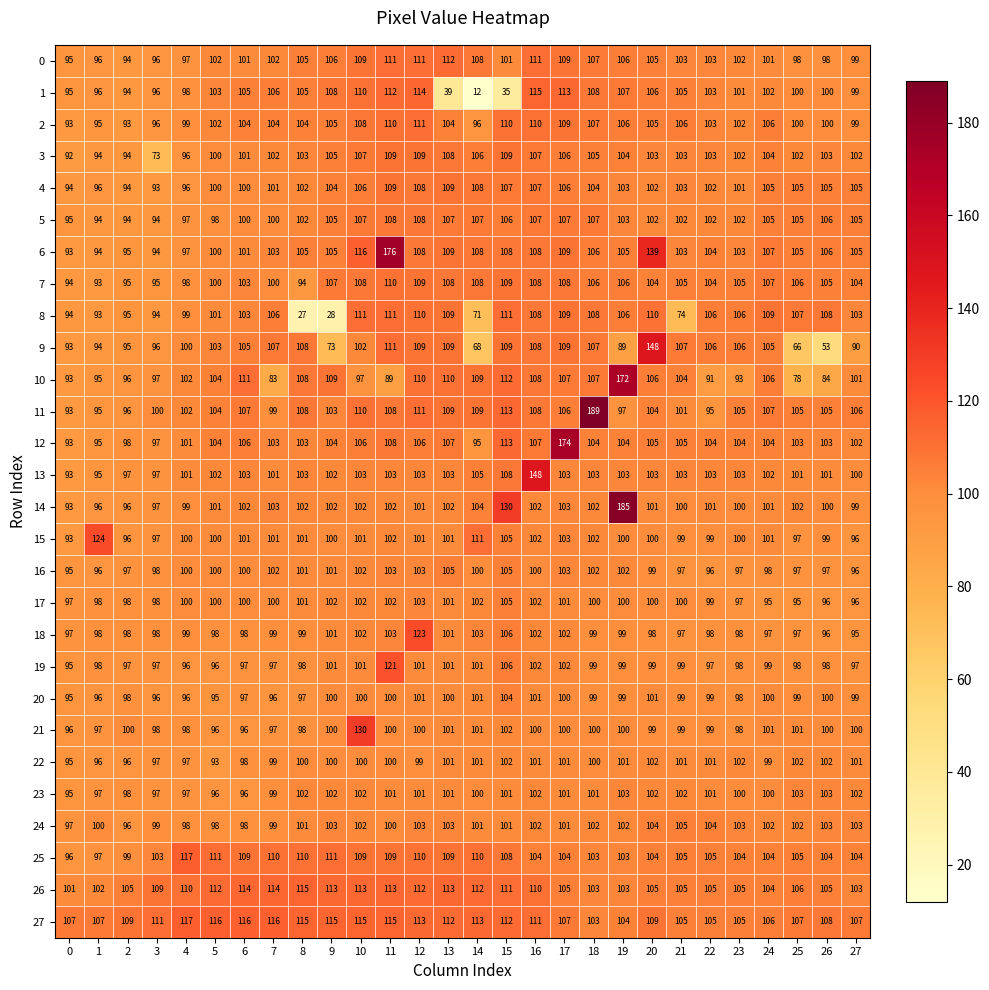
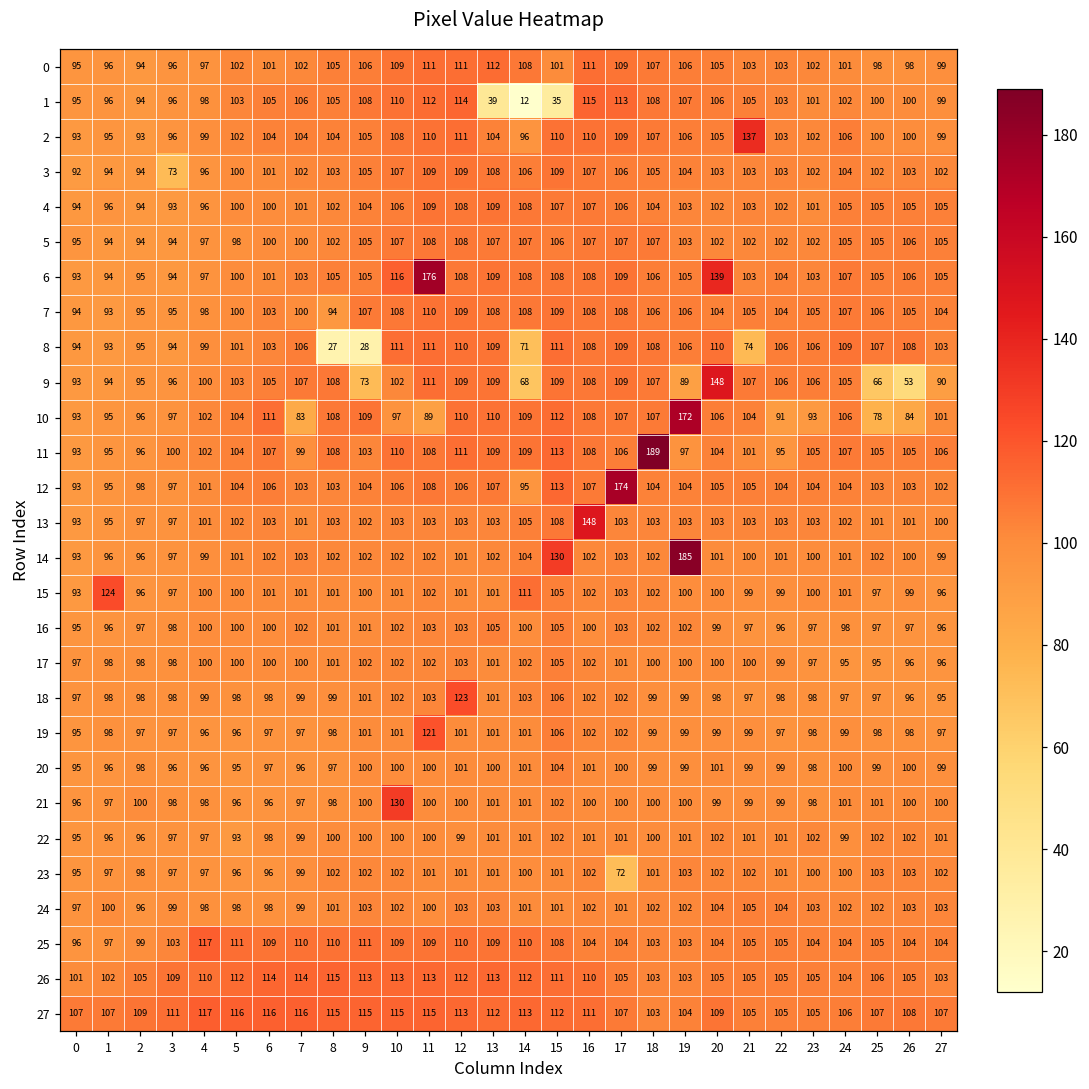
2, 21: 106 -> 137
23, 17: 101 -> 72
